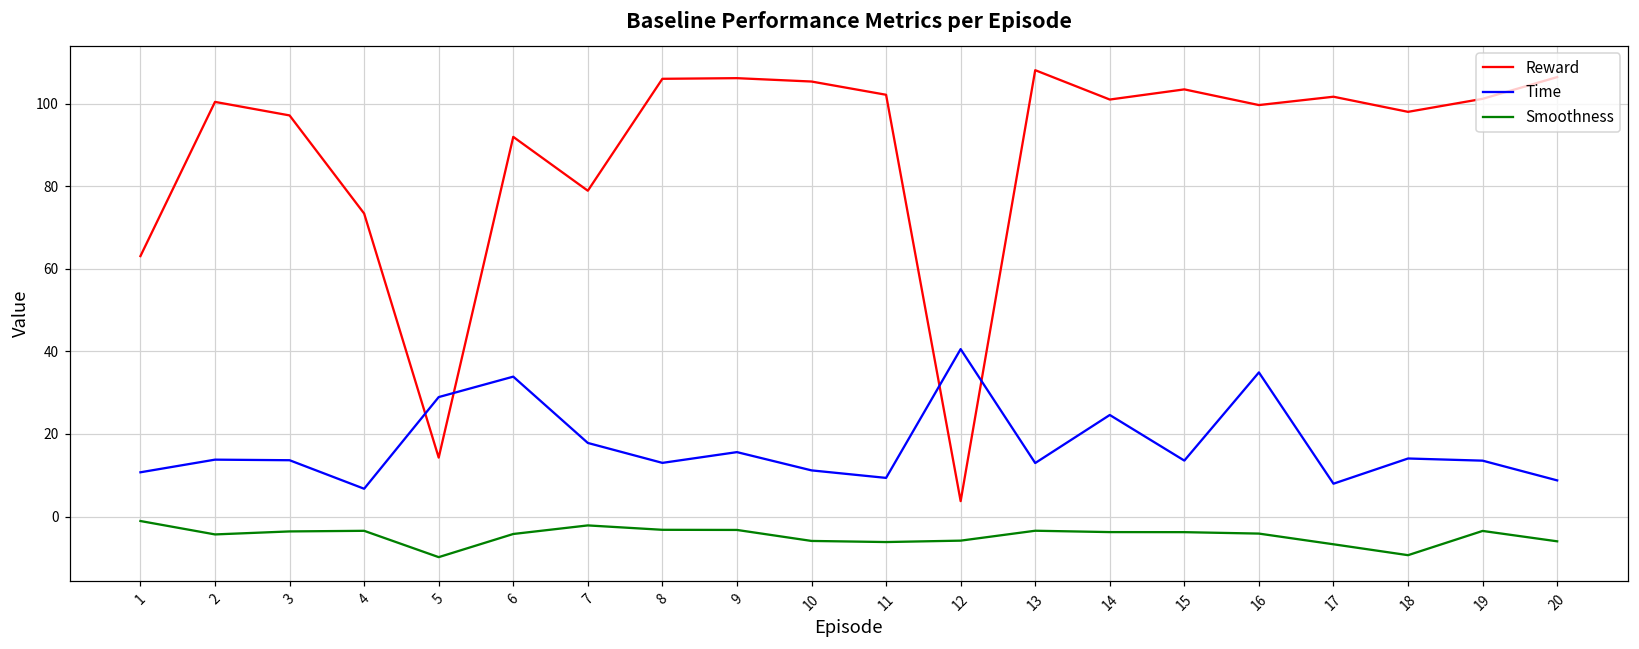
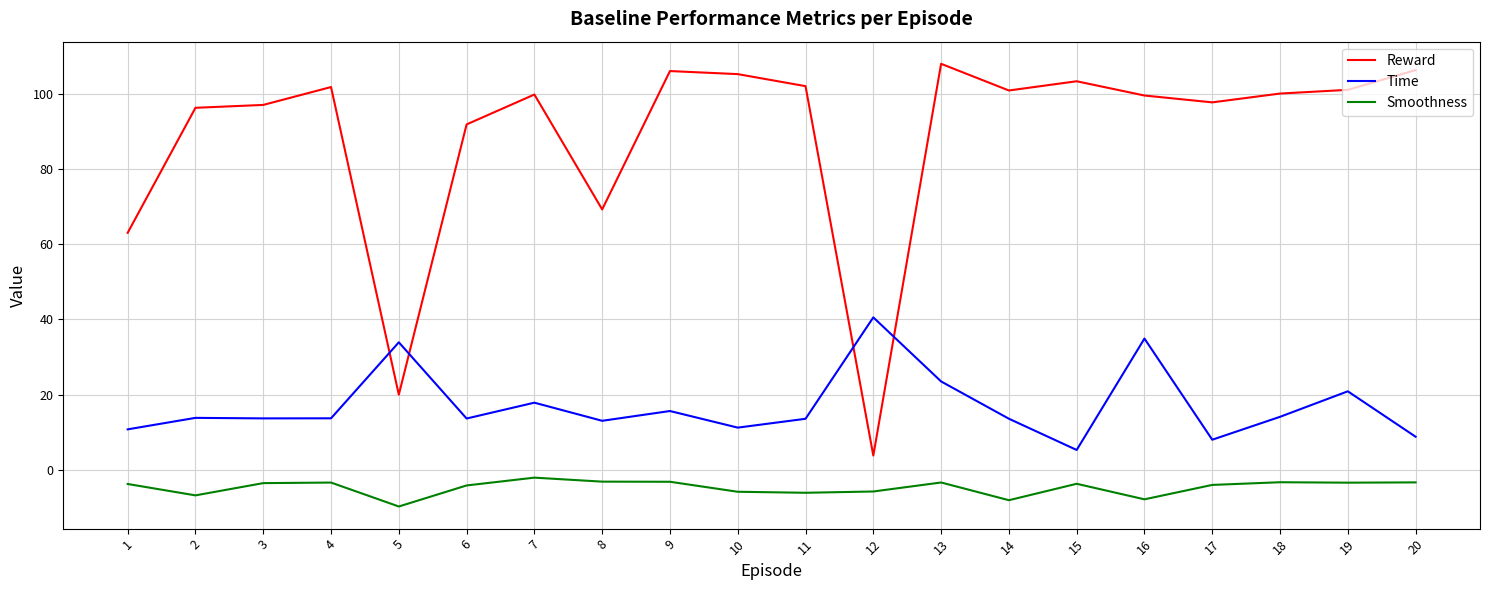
Smoothness, 1: -1 -> -4
Reward, 2: 100 -> 96
Smoothness, 2: -4 -> -7
Reward, 4: 73 -> 102
Time, 4: 7 -> 14
Reward, 5: 14 -> 20
Time, 5: 29 -> 34
Time, 6: 34 -> 14
Reward, 7: 79 -> 100
Reward, 8: 106 -> 69
Time, 11: 9 -> 14
Time, 13: 13 -> 23
Time, 14: 25 -> 14
Smoothness, 14: -4 -> -8
Time, 15: 14 -> 5
Smoothness, 16: -4 -> -8
Reward, 17: 102 -> 98
Smoothness, 17: -7 -> -4
Reward, 18: 98 -> 100
Smoothness, 18: -9 -> -3
Time, 19: 14 -> 21
Smoothness, 20: -6 -> -3
